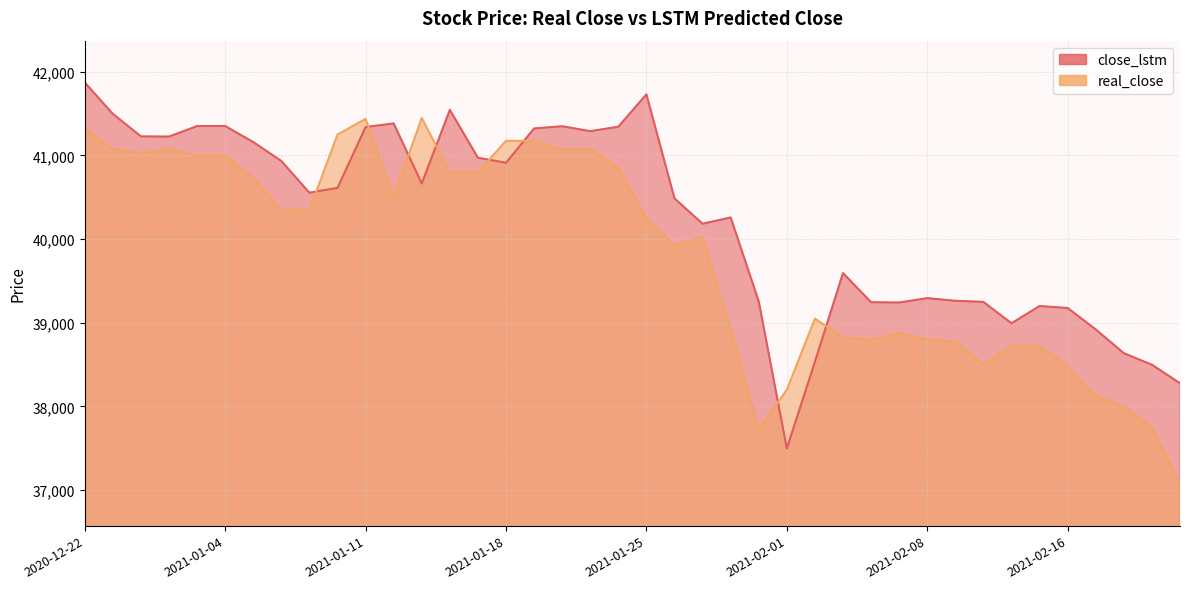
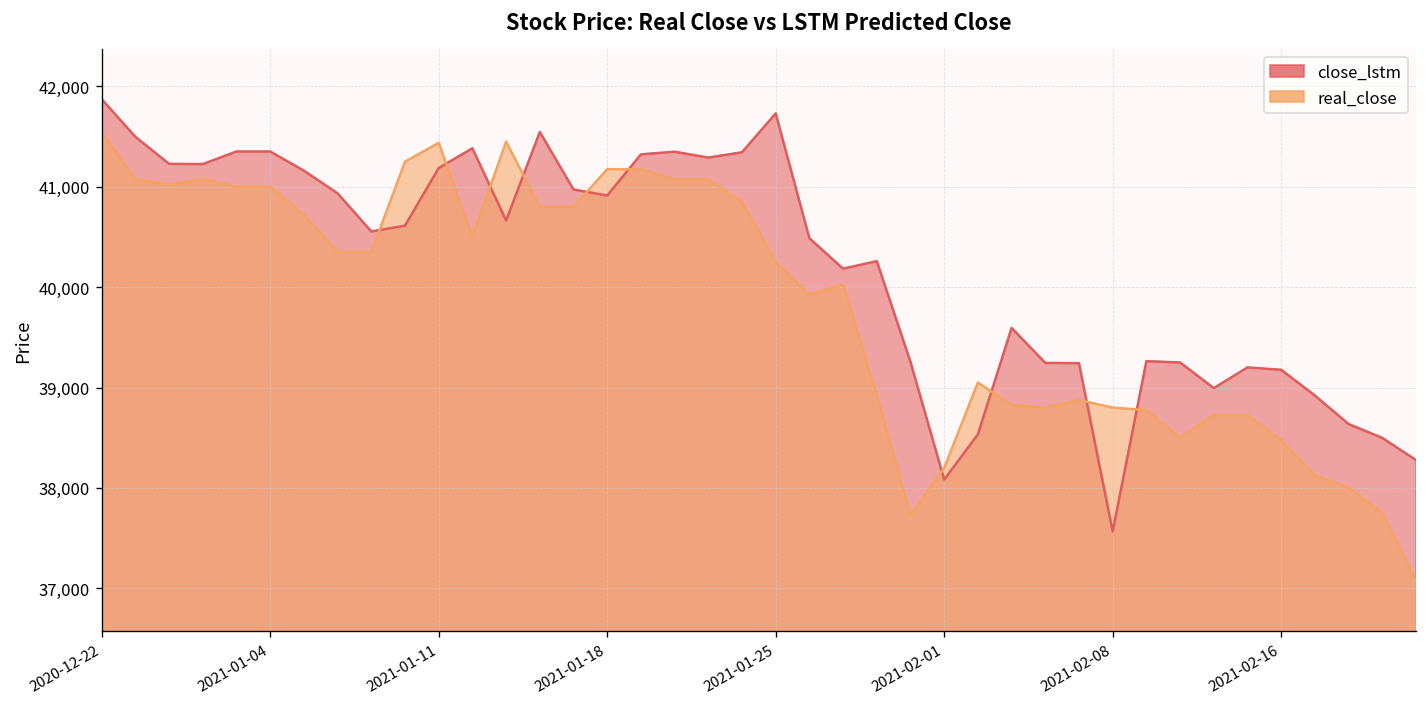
real_close, 2020-12-22: 41,300 -> 41,500
close_lstm, 2021-01-11: 41,300 -> 41,200
close_lstm, 2021-02-01: 37,500 -> 38,100
close_lstm, 2021-02-08: 39,300 -> 37,600
